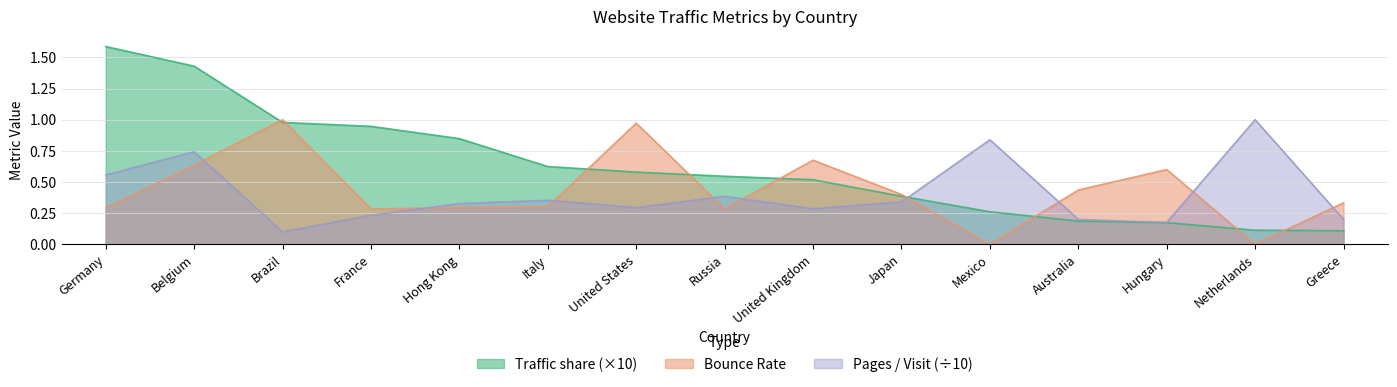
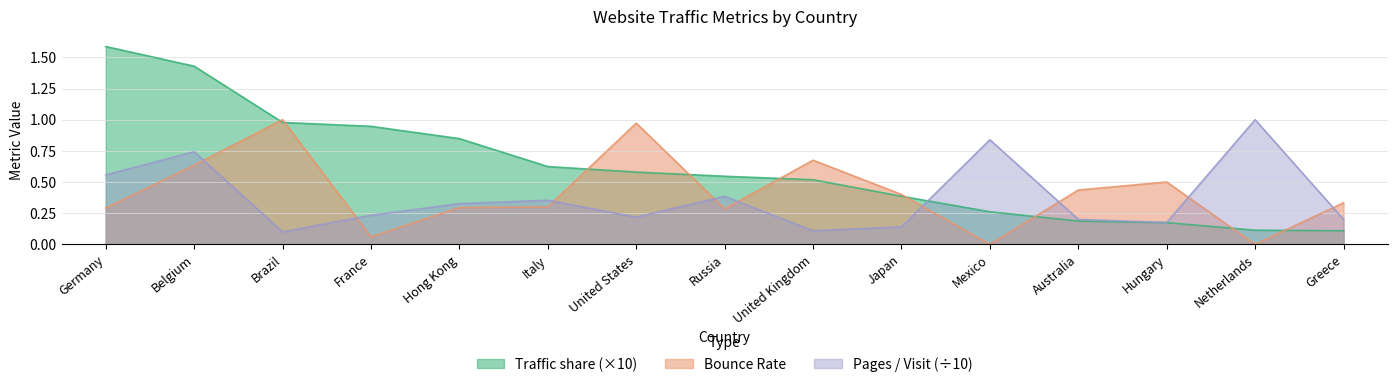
Bounce Rate, France: 0.28 -> 0.06
Pages / Visit (÷10), United States: 0.29 -> 0.22
Pages / Visit (÷10), United Kingdom: 0.29 -> 0.11
Pages / Visit (÷10), Japan: 0.34 -> 0.14
Bounce Rate, Hungary: 0.6 -> 0.5
